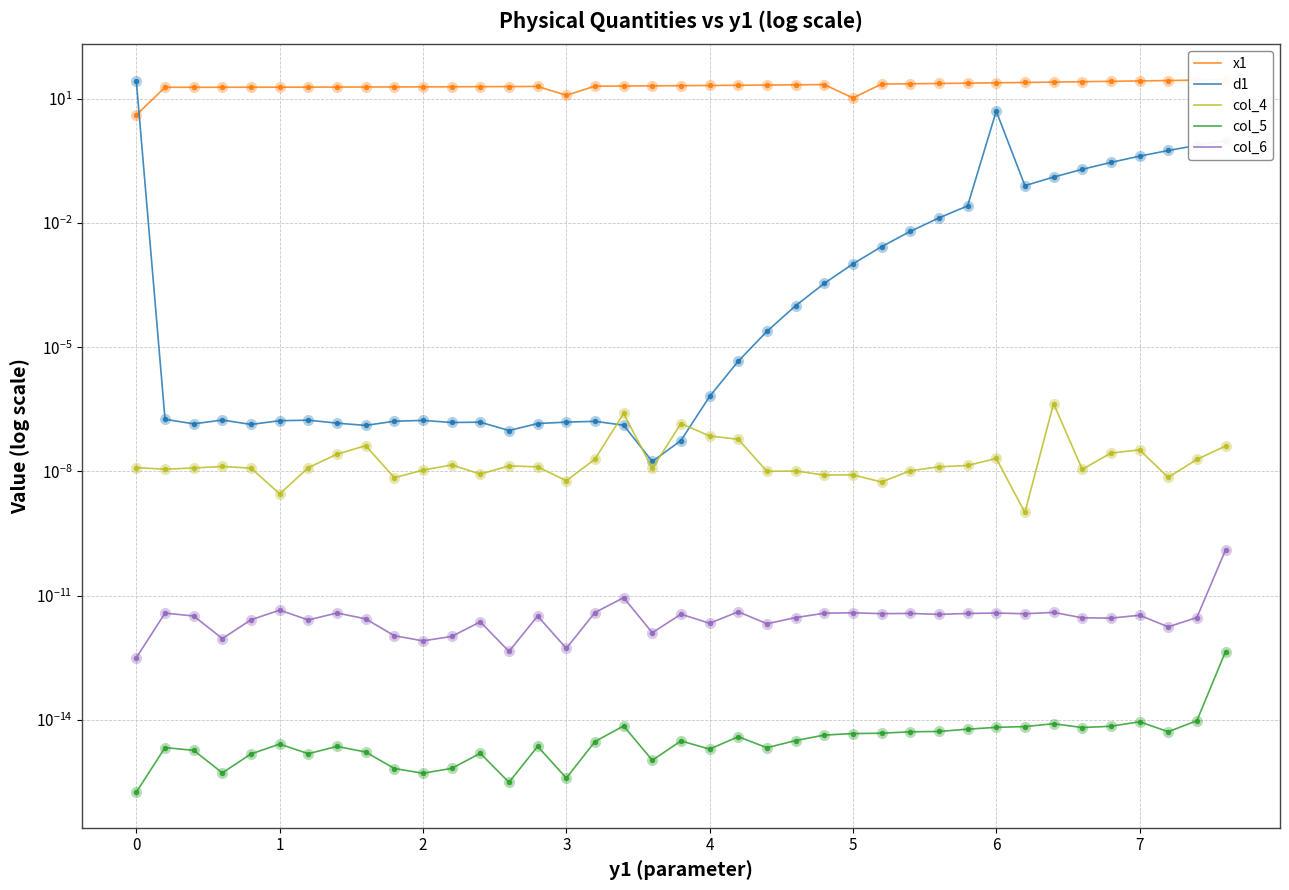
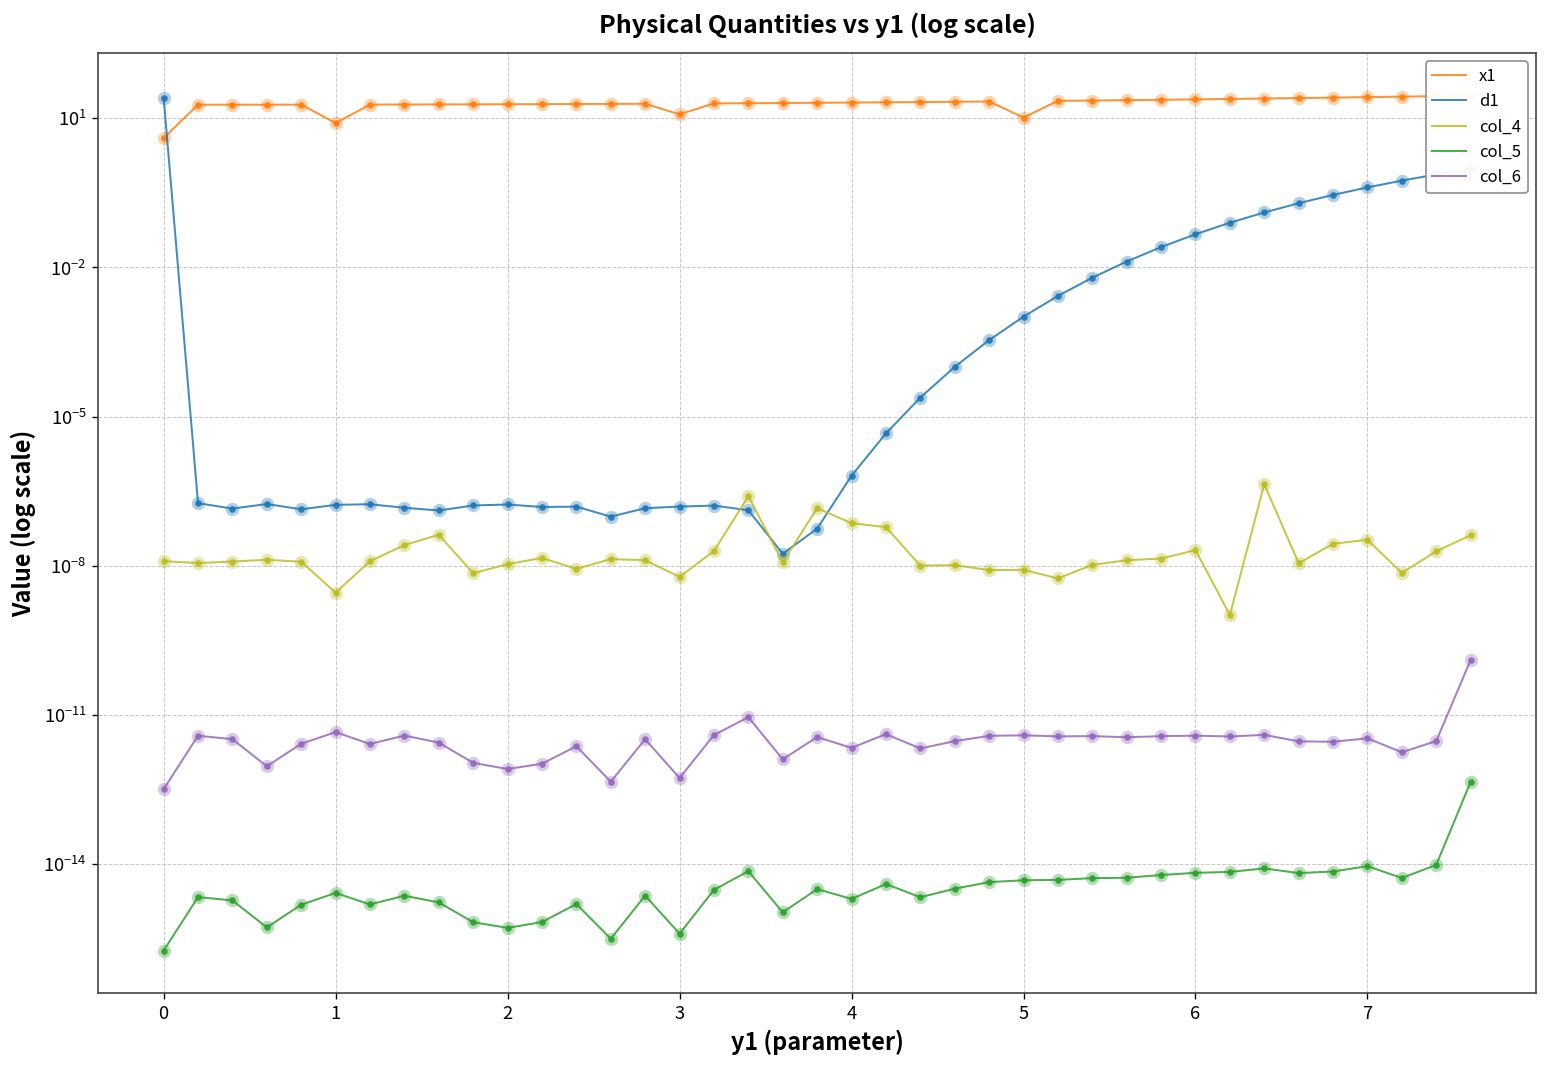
x1, 1: 20 -> 8
d1, 6: 5 -> 0.05
